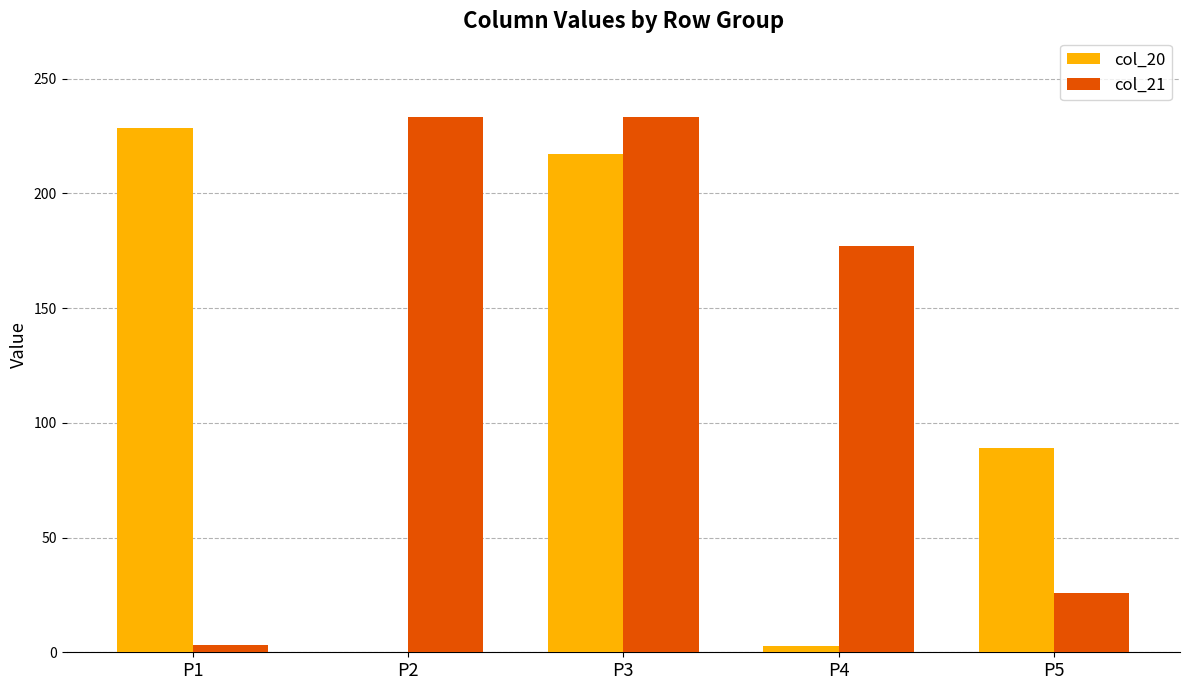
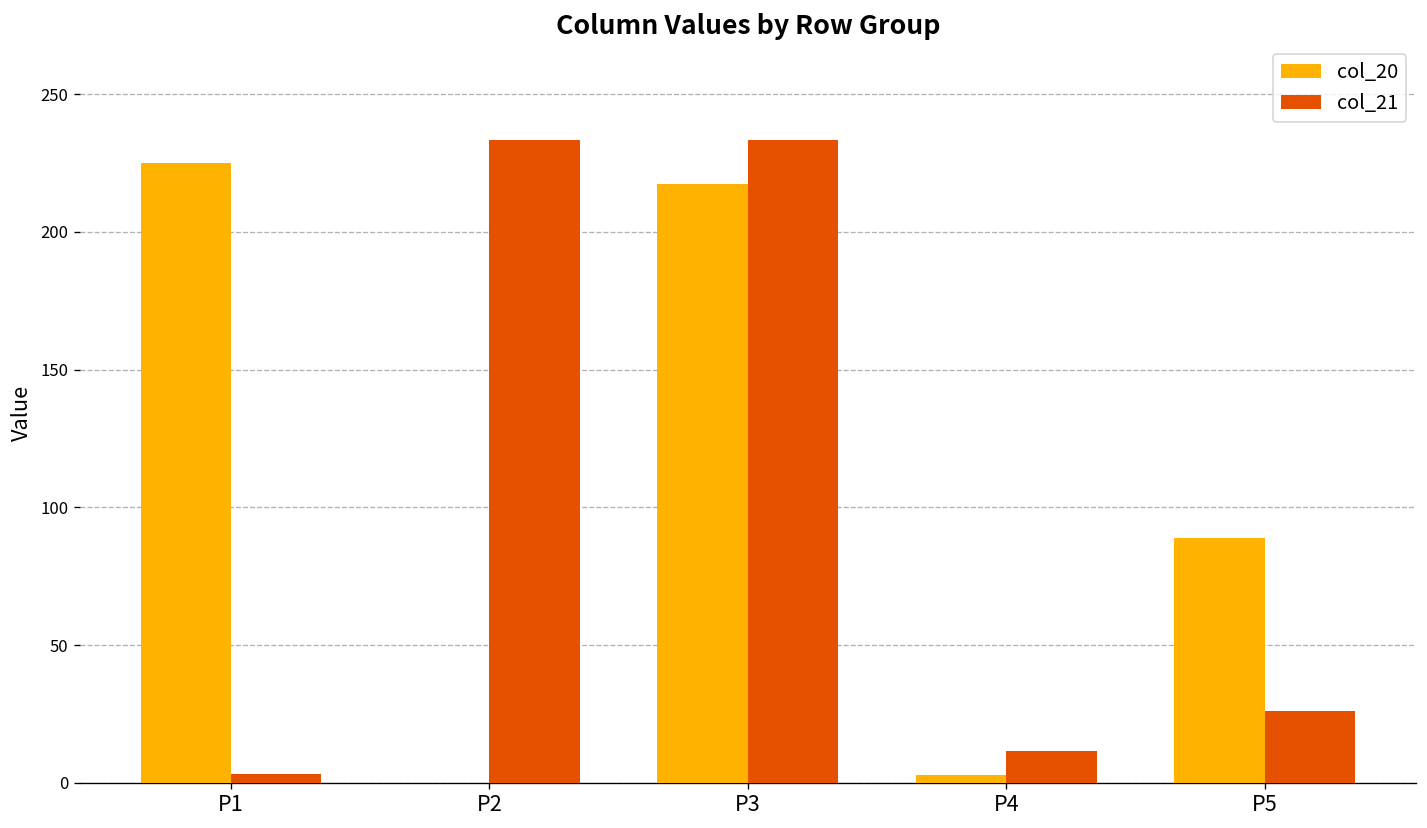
col_20, P1: 228 -> 225
col_21, P4: 177 -> 11
